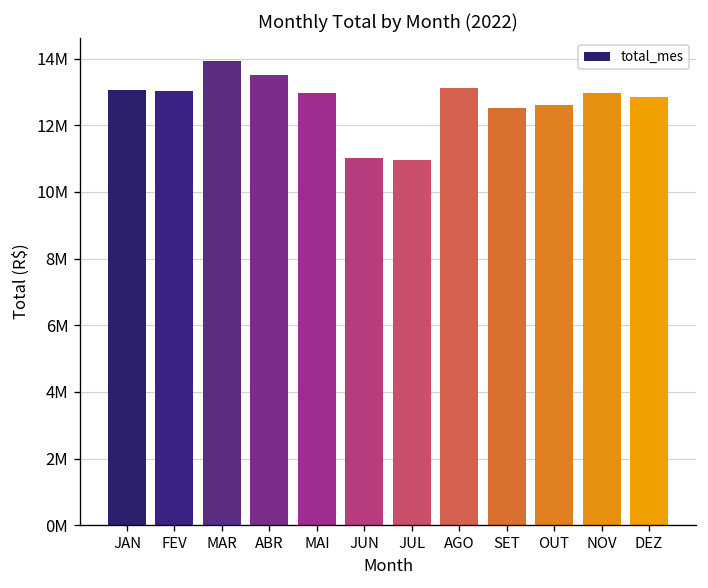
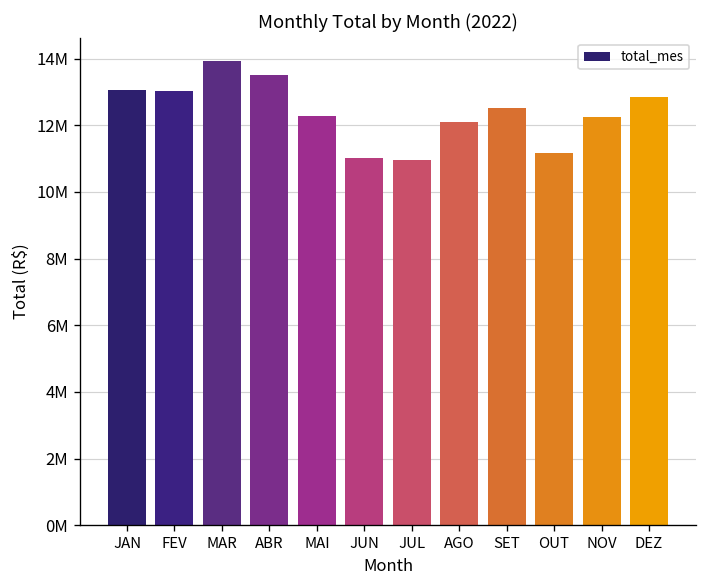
MAI: 13000000 -> 12300000
AGO: 13100000 -> 12100000
OUT: 12600000 -> 11200000
NOV: 13000000 -> 12300000
